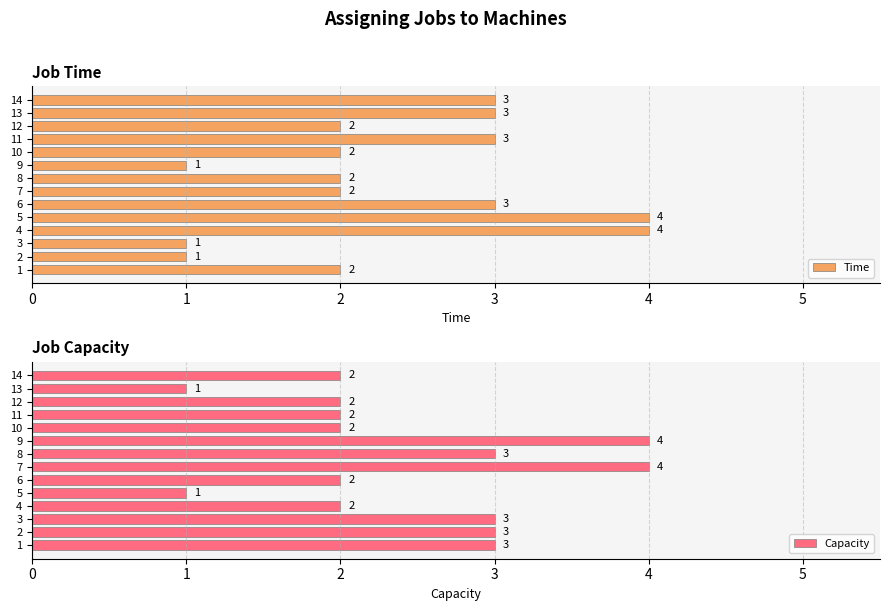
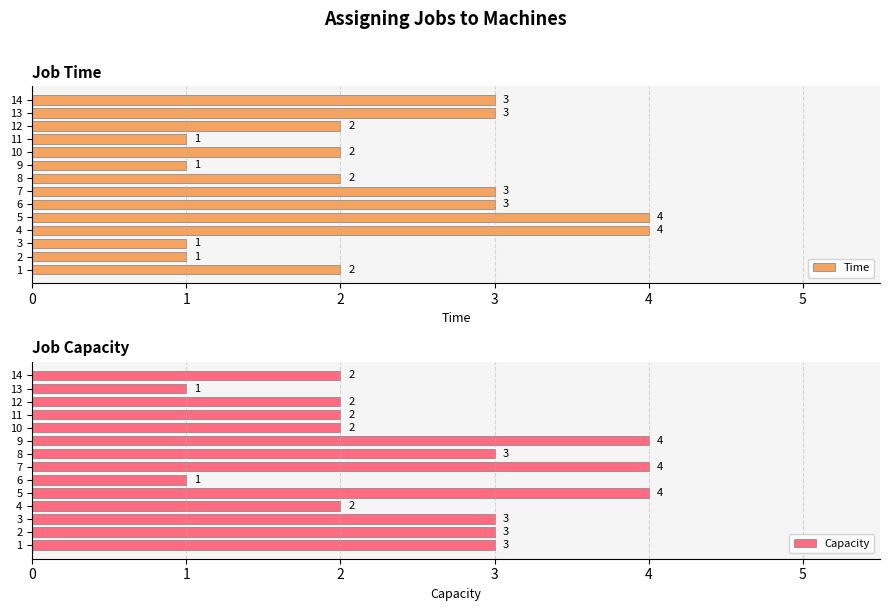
Job Time, 11: 3 -> 1
Job Time, 7: 2 -> 3
Job Capacity, 6: 2 -> 1
Job Capacity, 5: 1 -> 4
